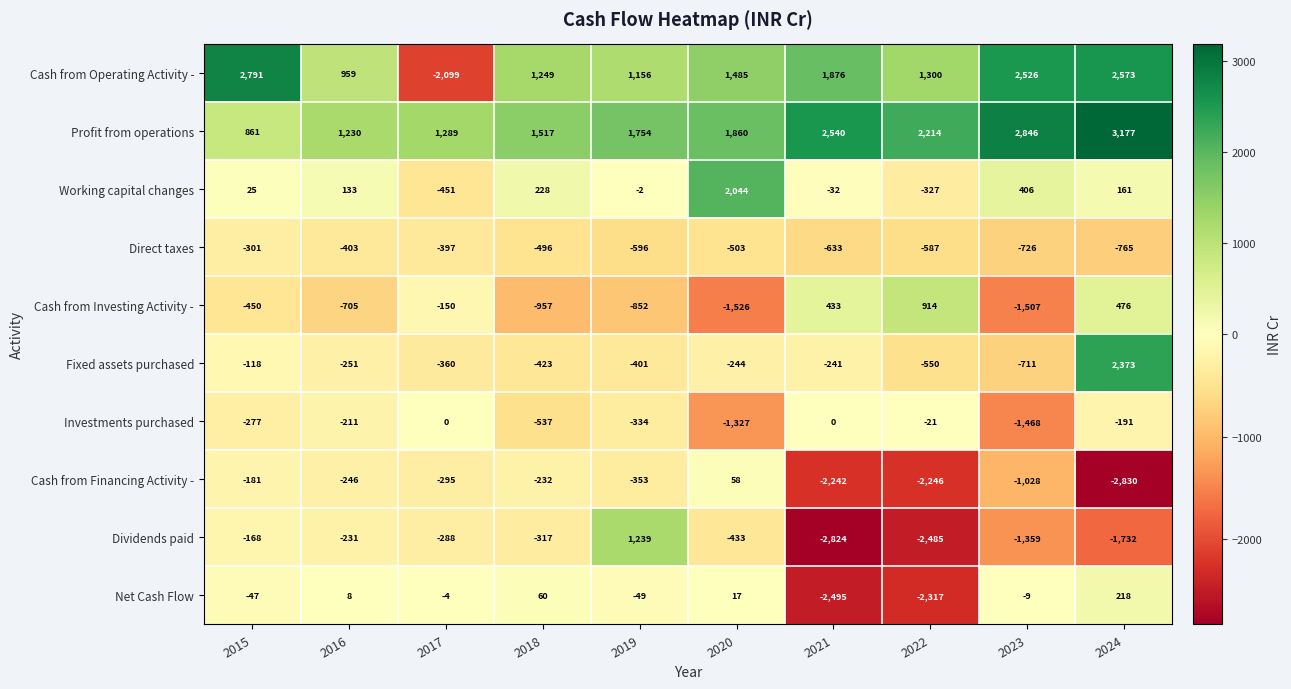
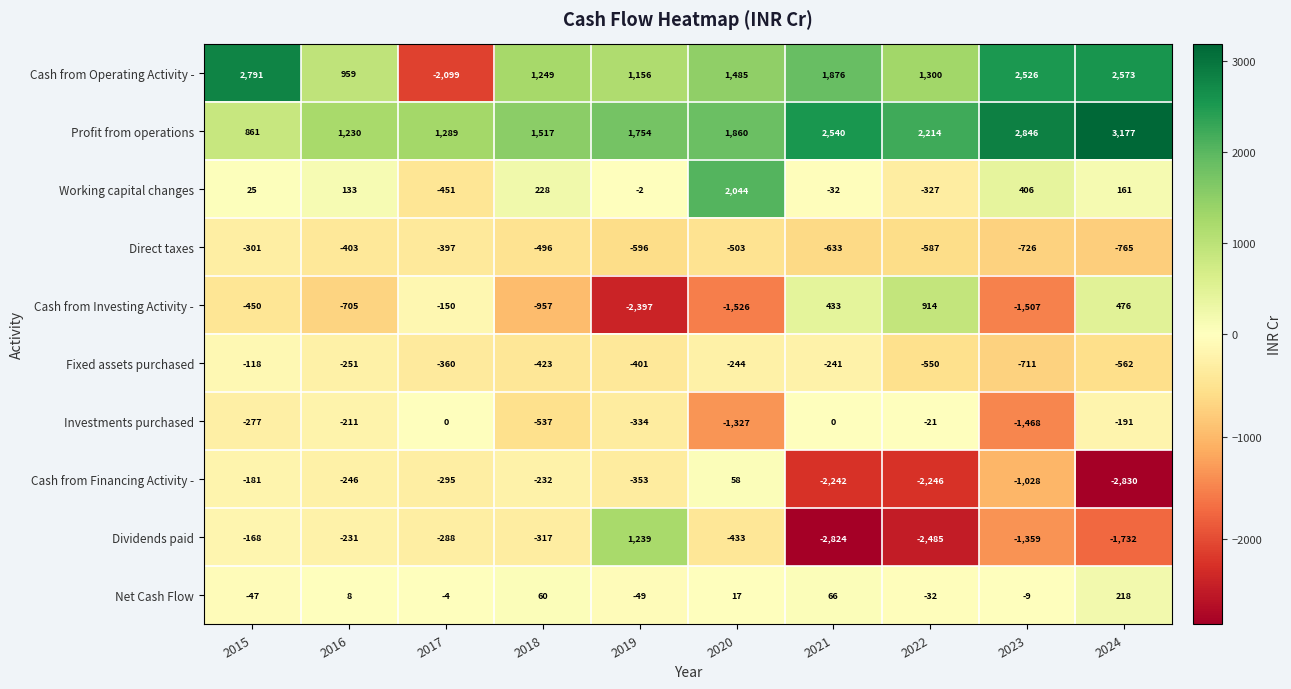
Cash from Investing Activity -, 2019: -852 -> -2,397
Fixed assets purchased, 2024: 2,373 -> -562
Net Cash Flow, 2021: -2,495 -> 66
Net Cash Flow, 2022: -2,317 -> -32
